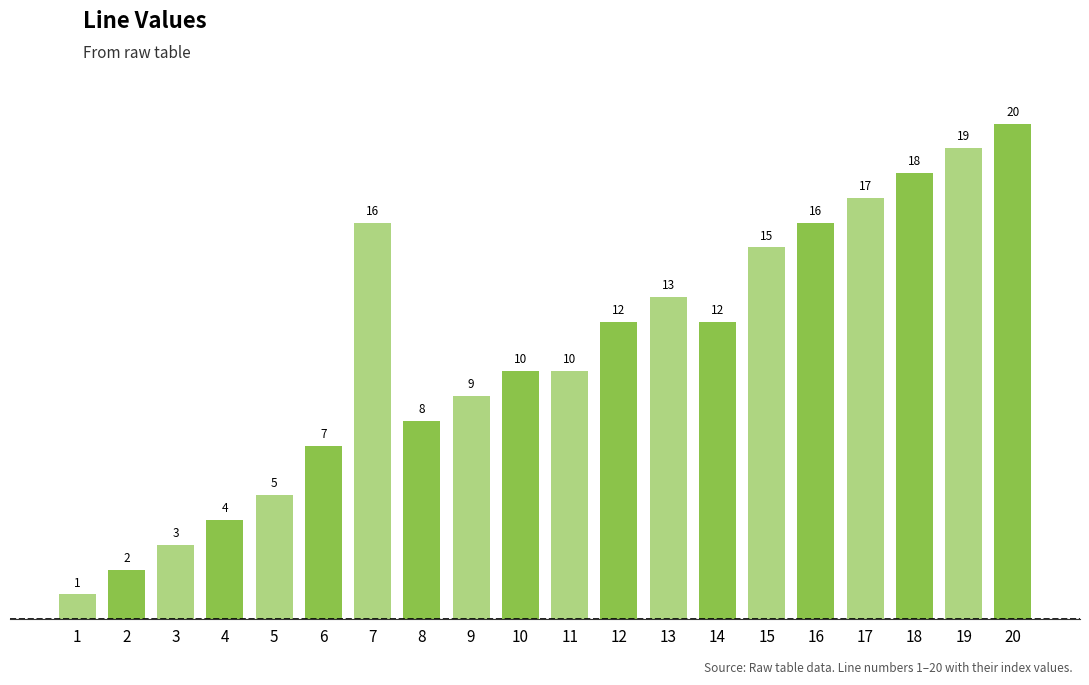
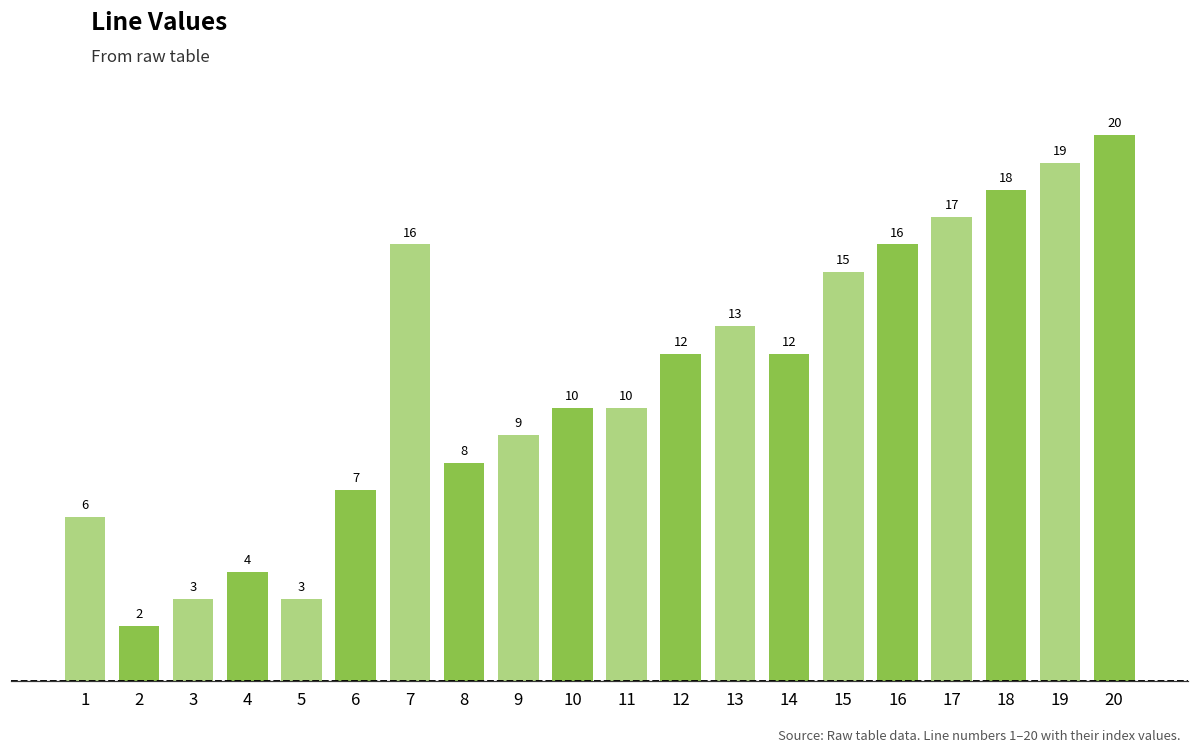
1: 1 -> 6
5: 5 -> 3
